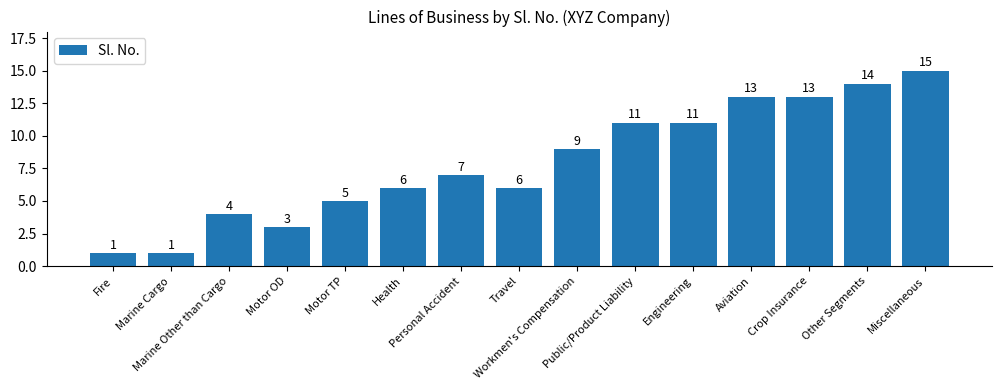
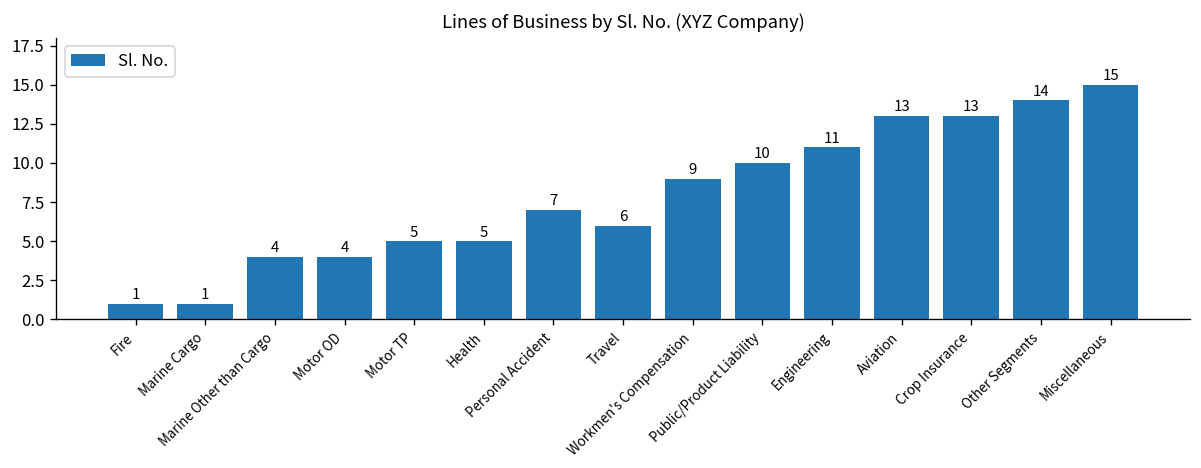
Motor OD: 3 -> 4
Health: 6 -> 5
Public/Product Liability: 11 -> 10
